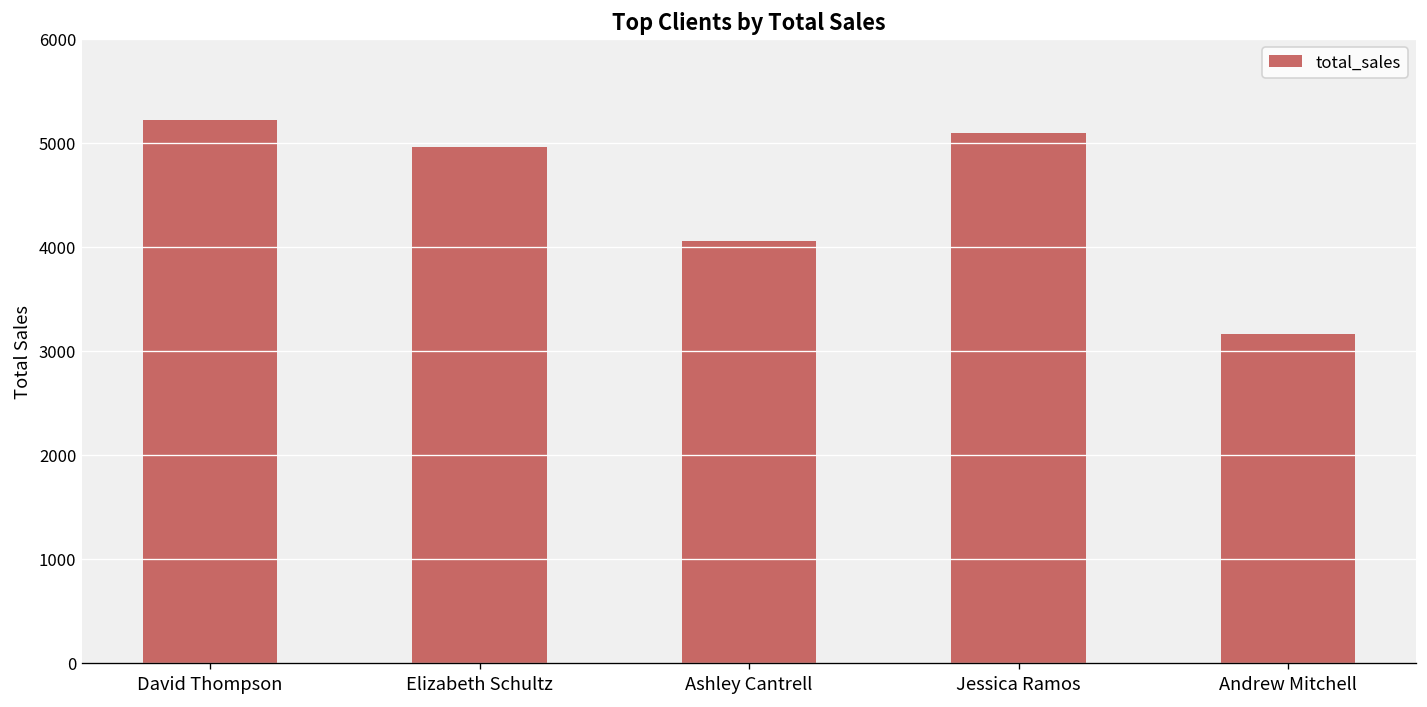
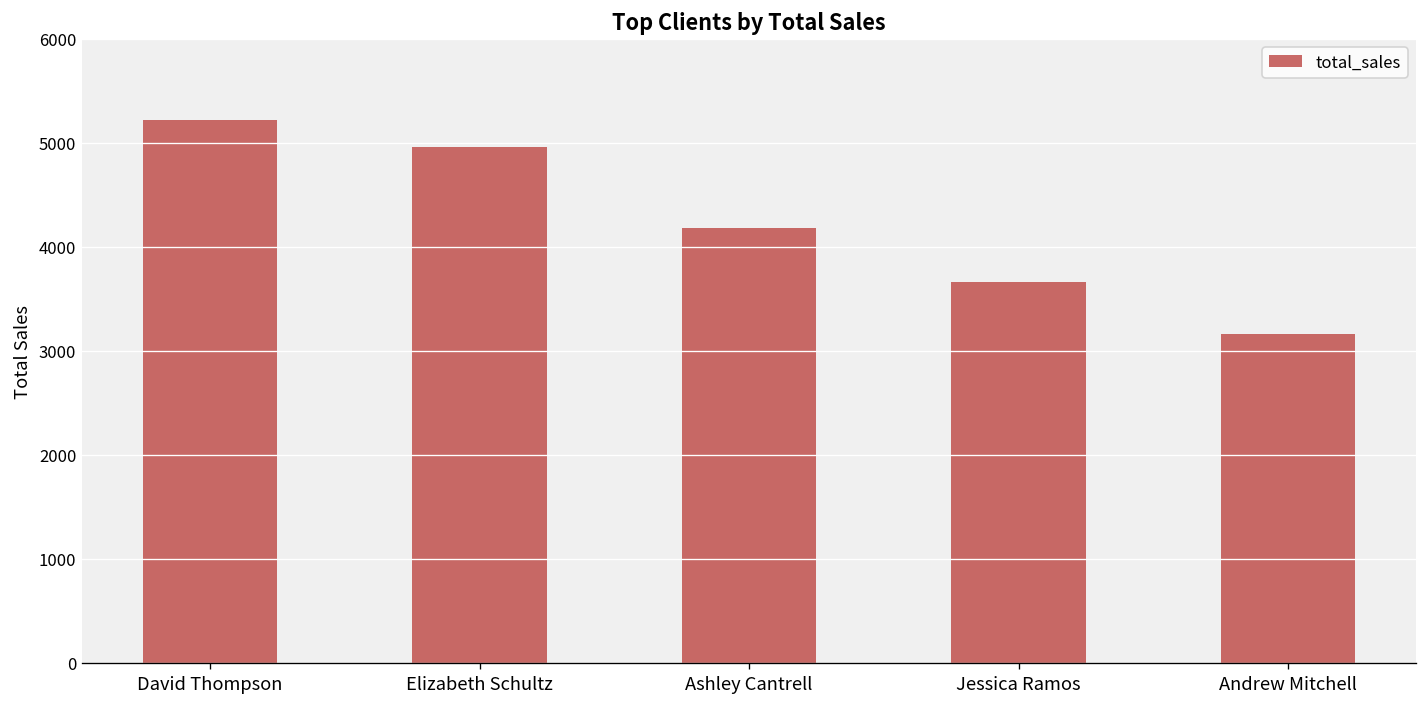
Ashley Cantrell: 4100 -> 4200
Jessica Ramos: 5100 -> 3700
